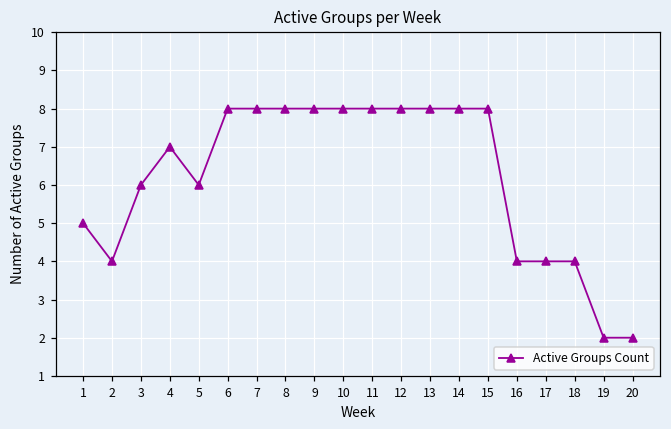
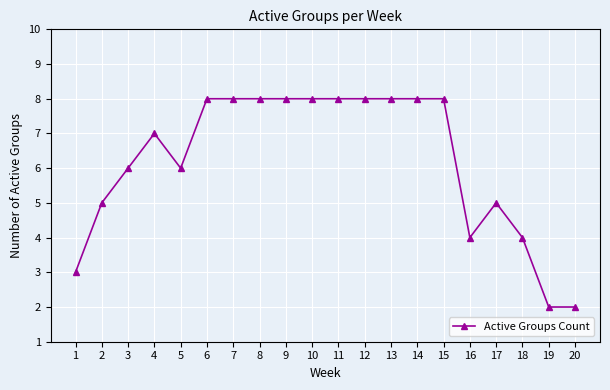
1: 5 -> 3
2: 4 -> 5
17: 4 -> 5
